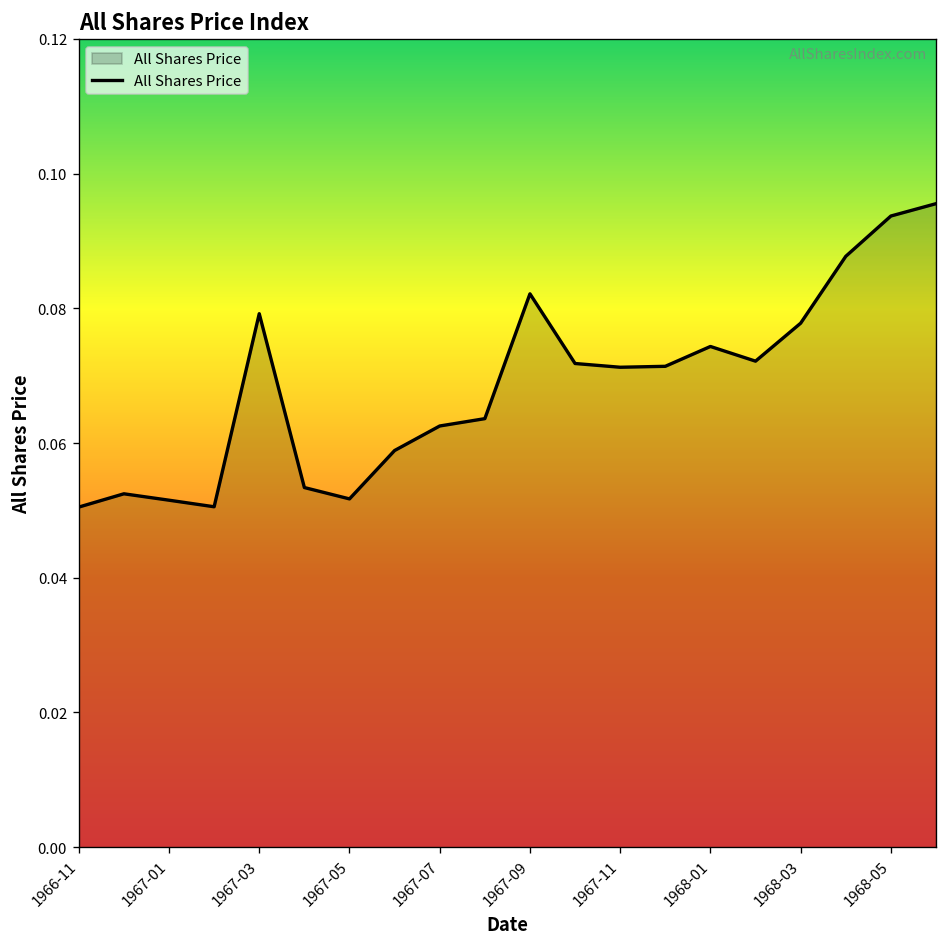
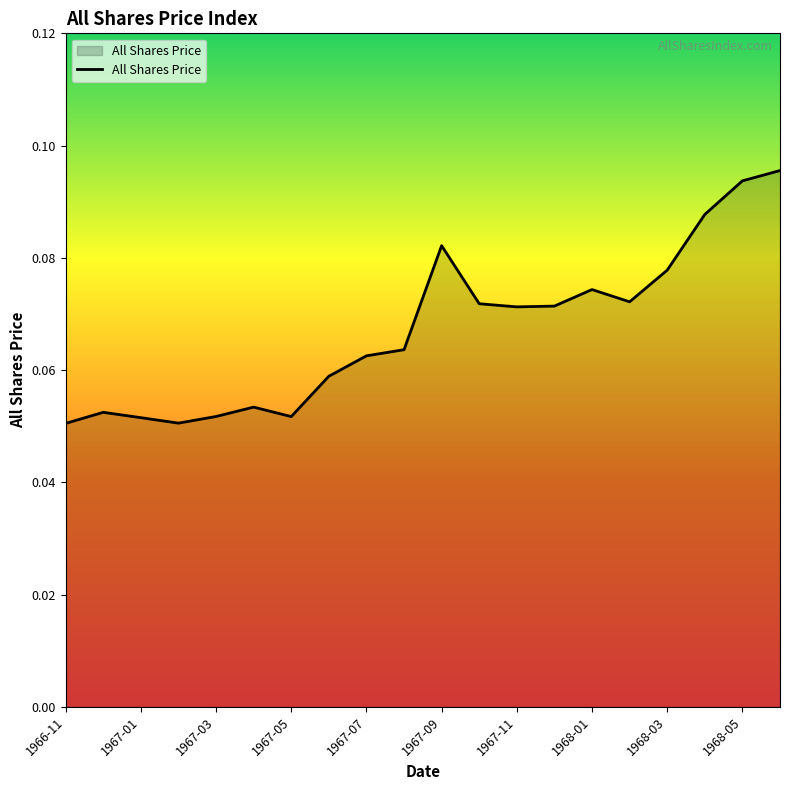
1967-03: 0.079 -> 0.052
